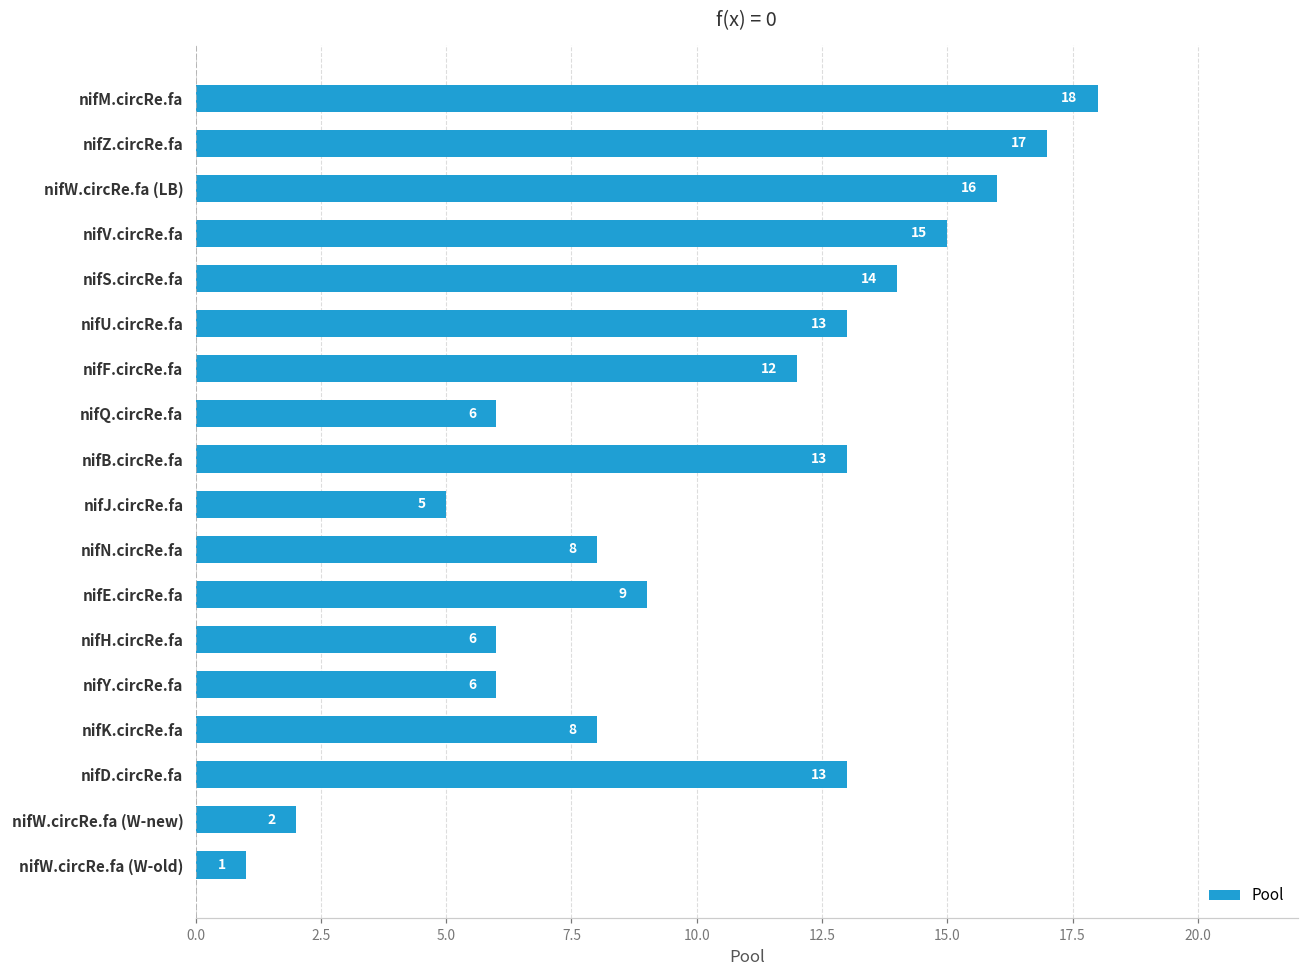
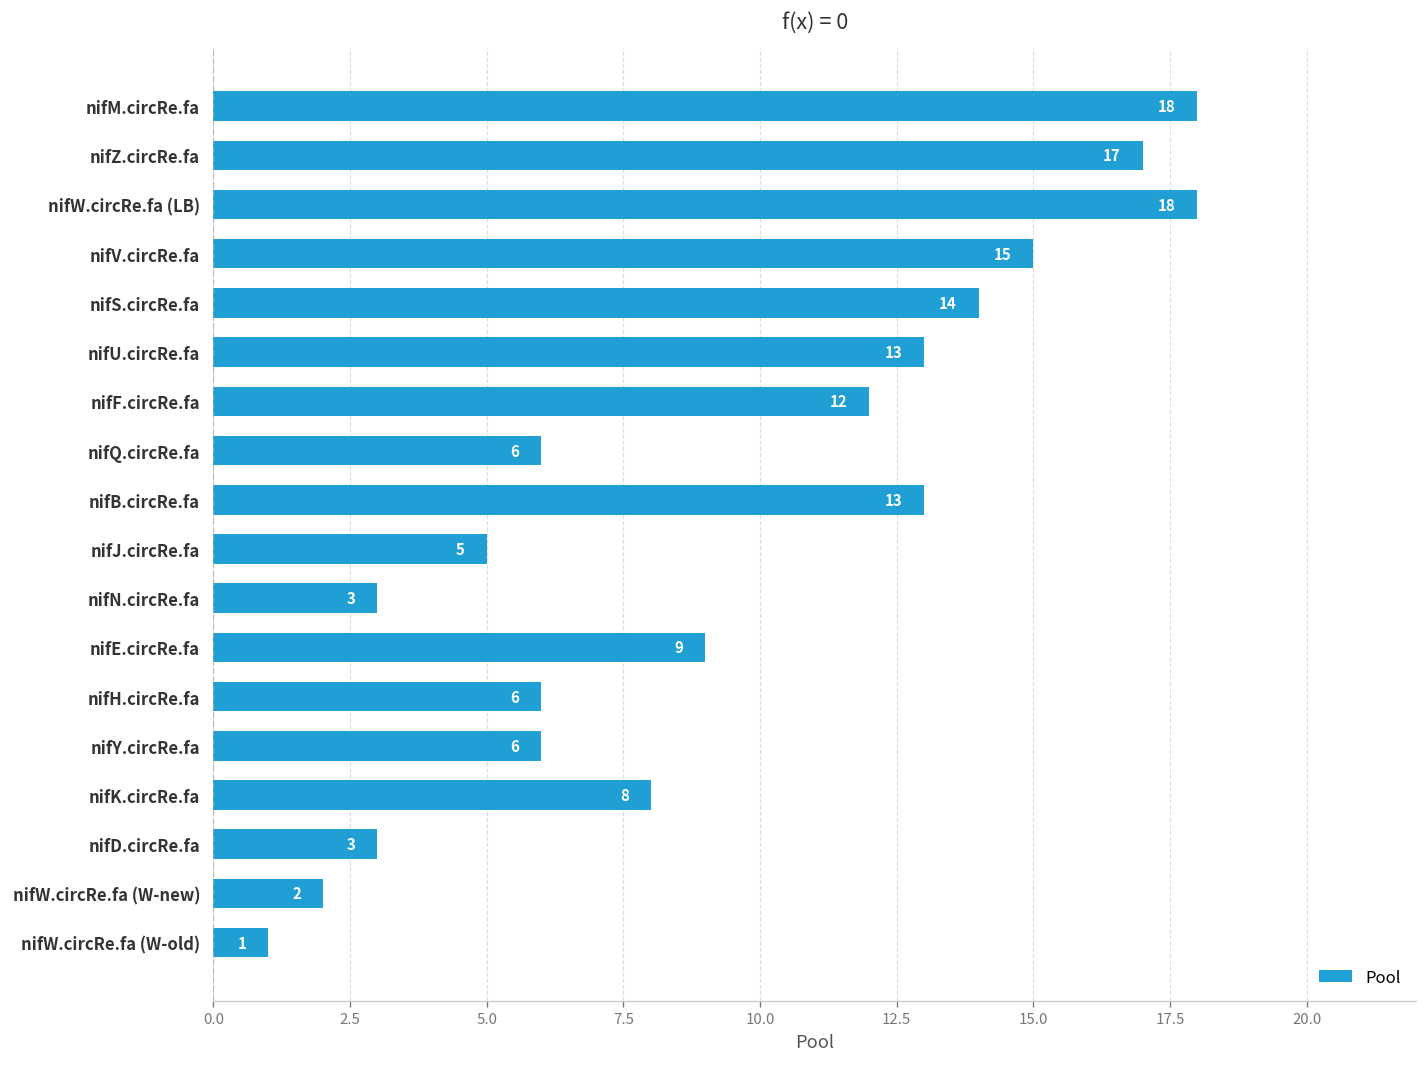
nifW.circRe.fa (LB): 16 -> 18
nifN.circRe.fa: 8 -> 3
nifD.circRe.fa: 13 -> 3
